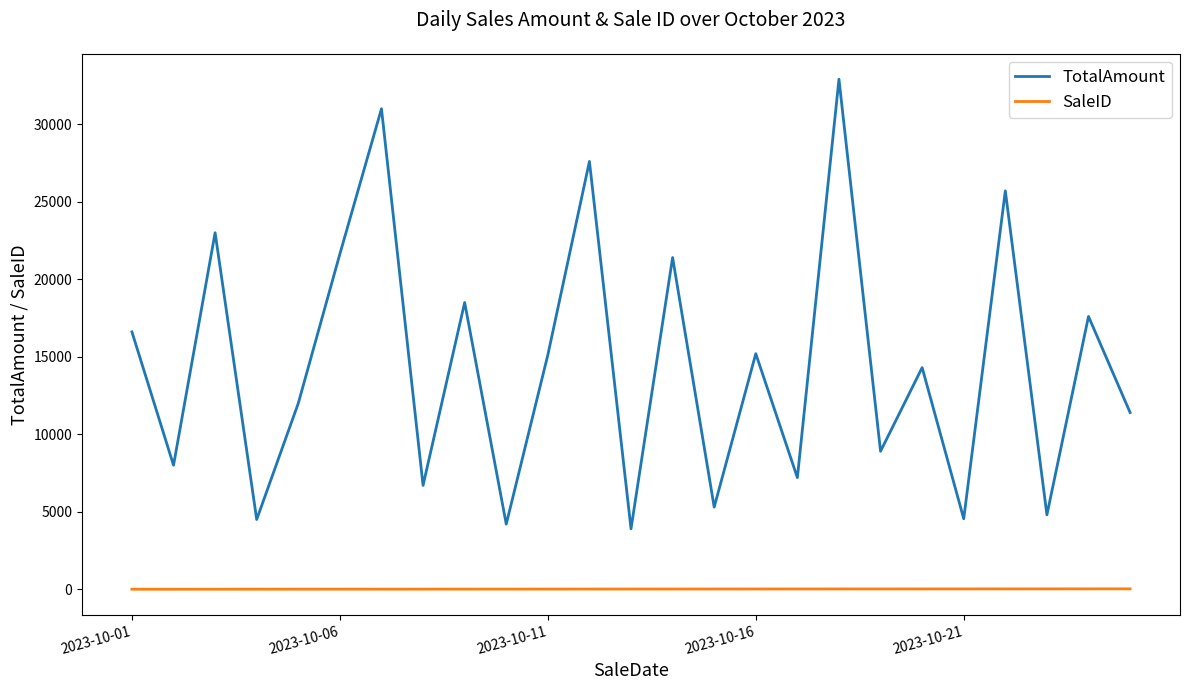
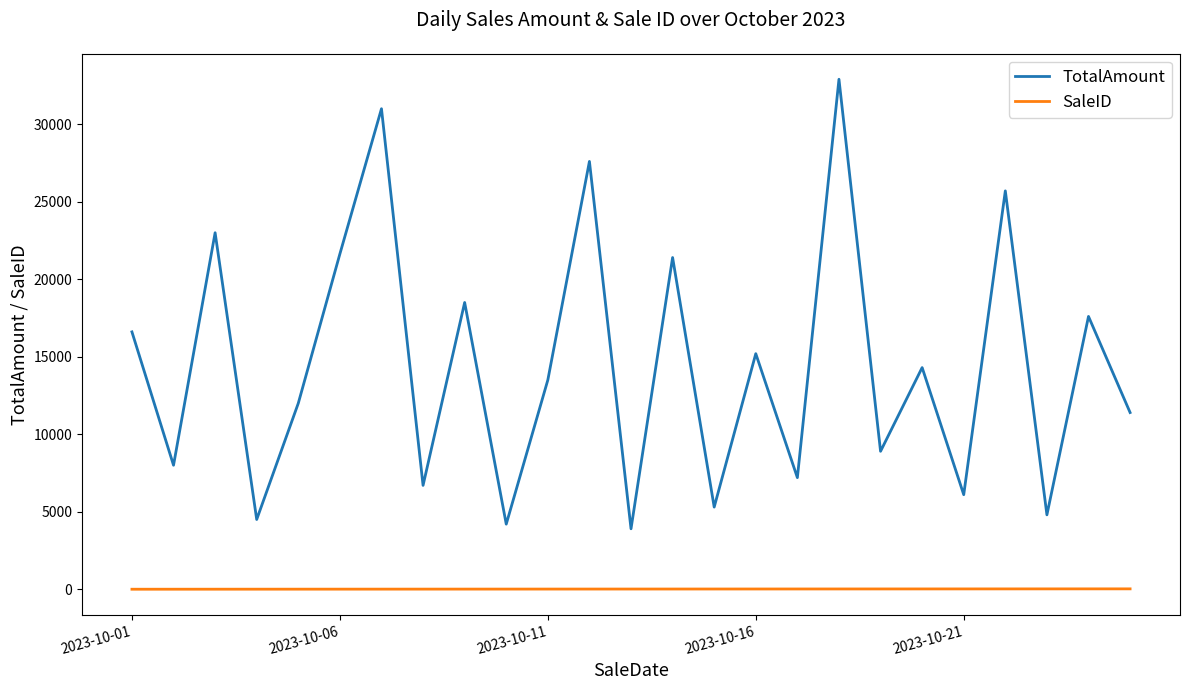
TotalAmount, 2023-10-11: 15100 -> 13500
TotalAmount, 2023-10-21: 4500 -> 6100
